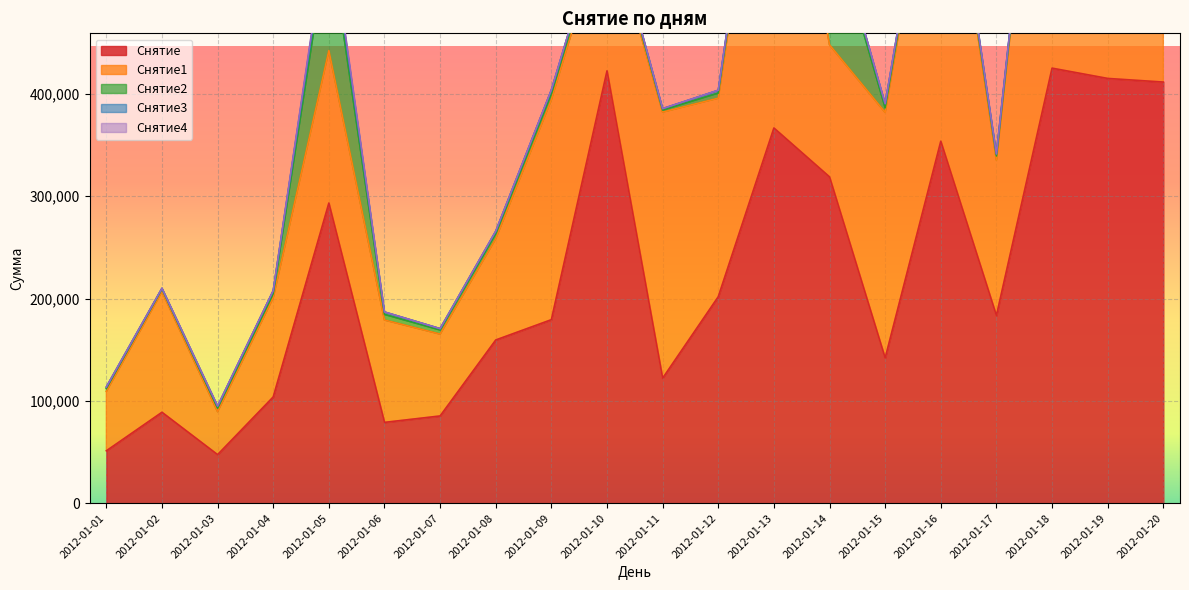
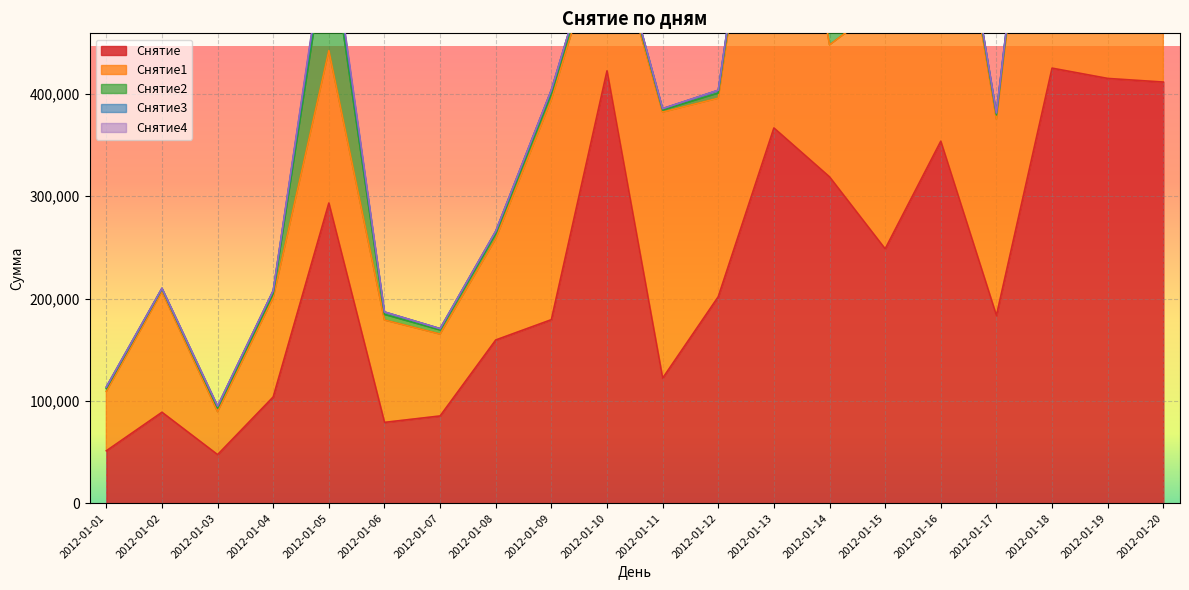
Снятие, 2012-01-15: 142,000 -> 249,000
Снятие1, 2012-01-17: 152,000 -> 192,000
